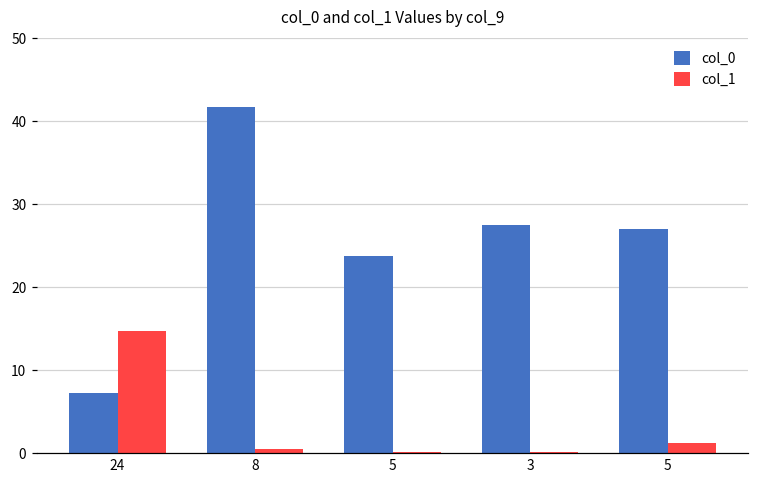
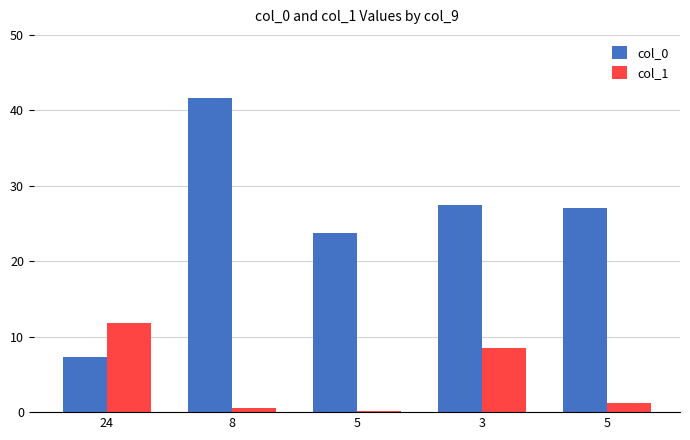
col_1, 24: 15 -> 12
col_1, 3: 0 -> 9
